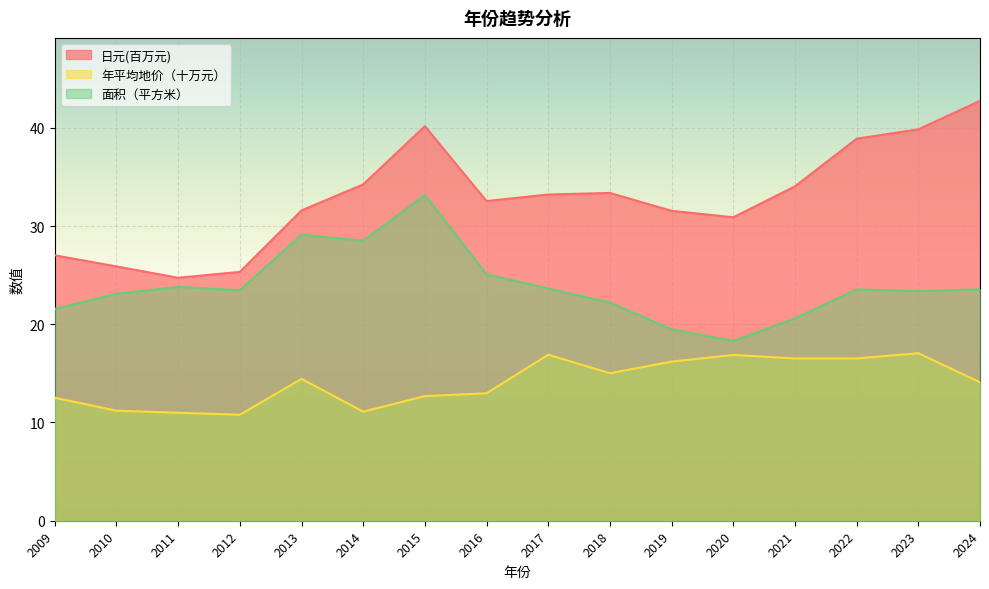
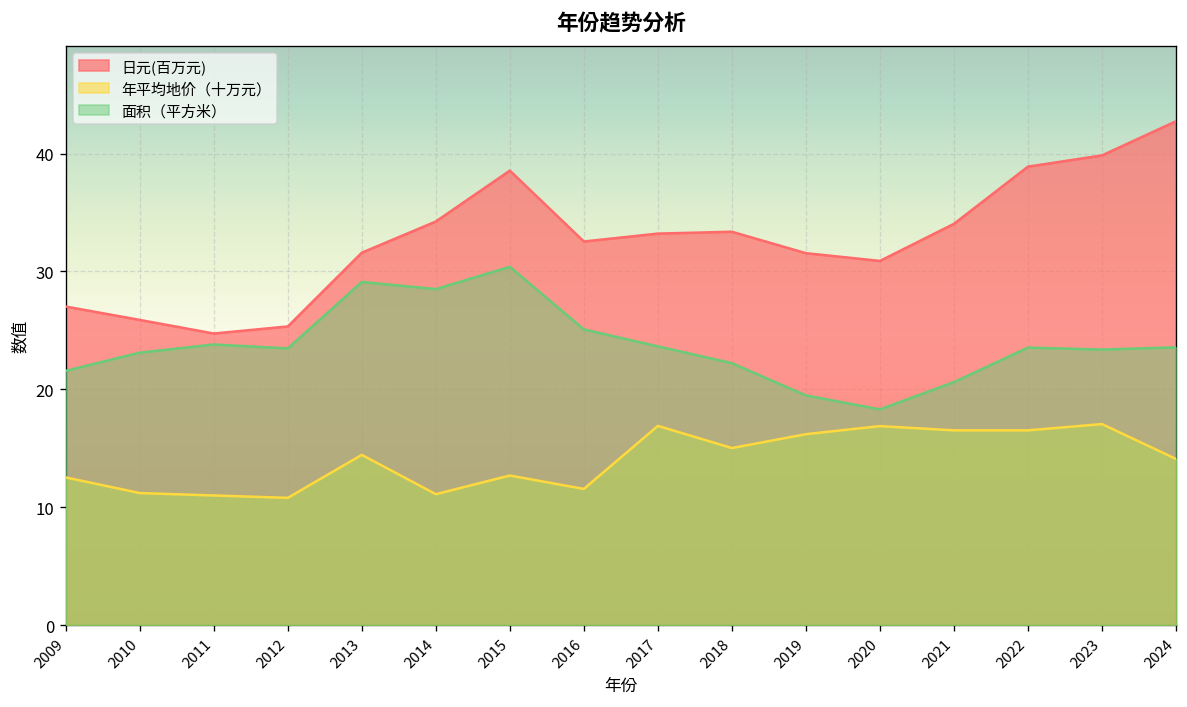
日元(百万元), 2015: 40 -> 39
面积（平方米）, 2015: 33 -> 30
年平均地价（十万元）, 2016: 13 -> 12
